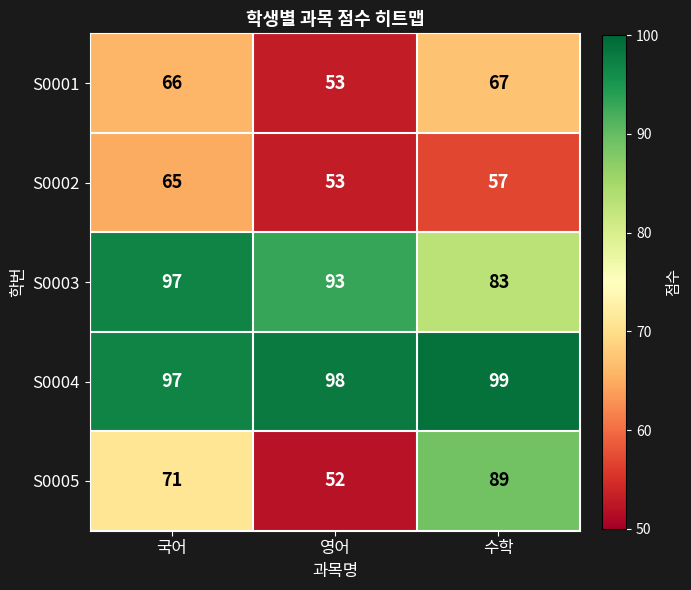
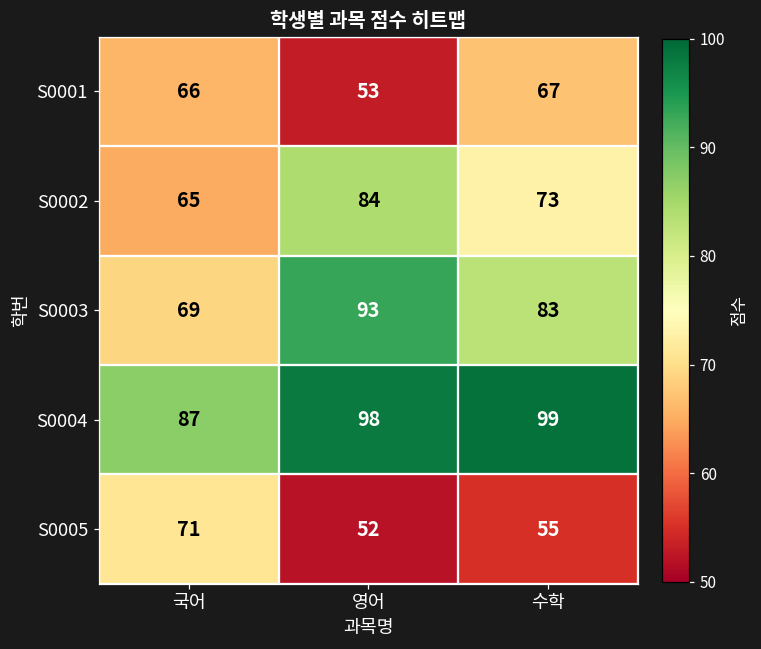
S0002, 영어: 53 -> 84
S0002, 수학: 57 -> 73
S0003, 국어: 97 -> 69
S0004, 국어: 97 -> 87
S0005, 수학: 89 -> 55
